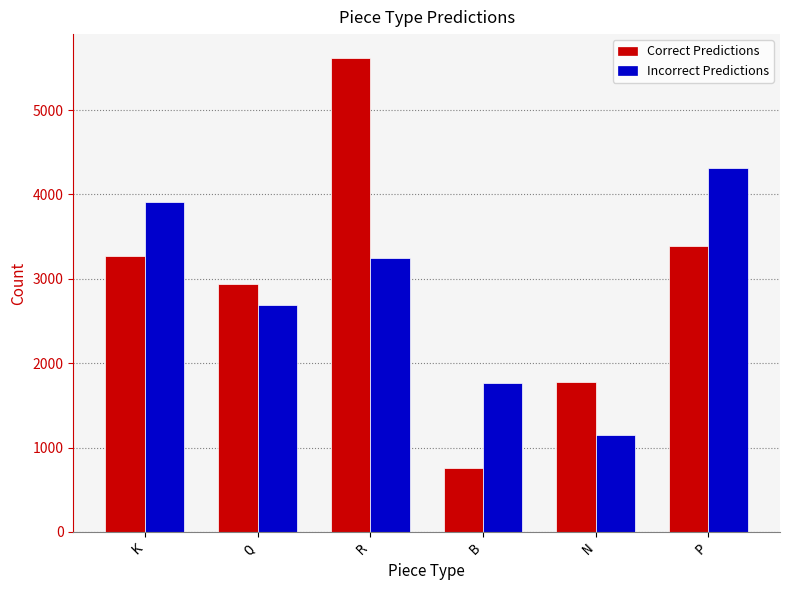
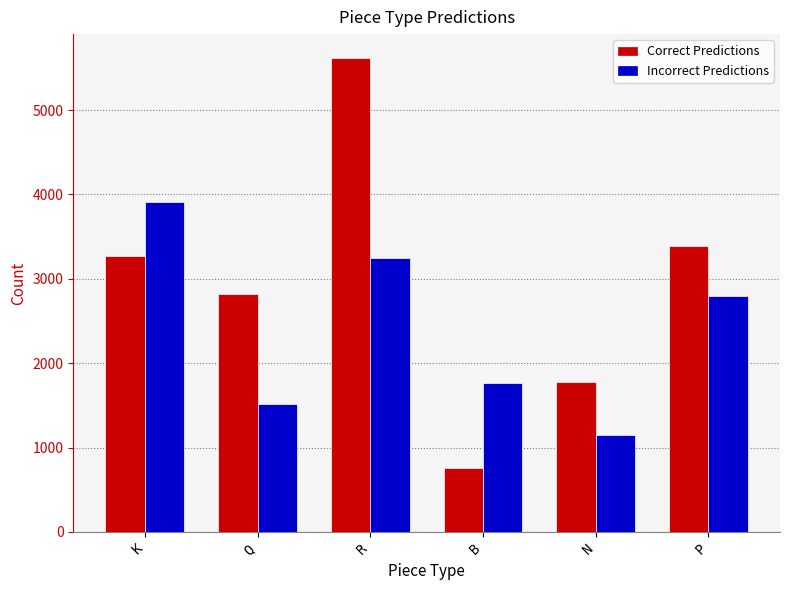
Correct Predictions, Q: 2900 -> 2800
Incorrect Predictions, Q: 2700 -> 1500
Incorrect Predictions, P: 4300 -> 2800
